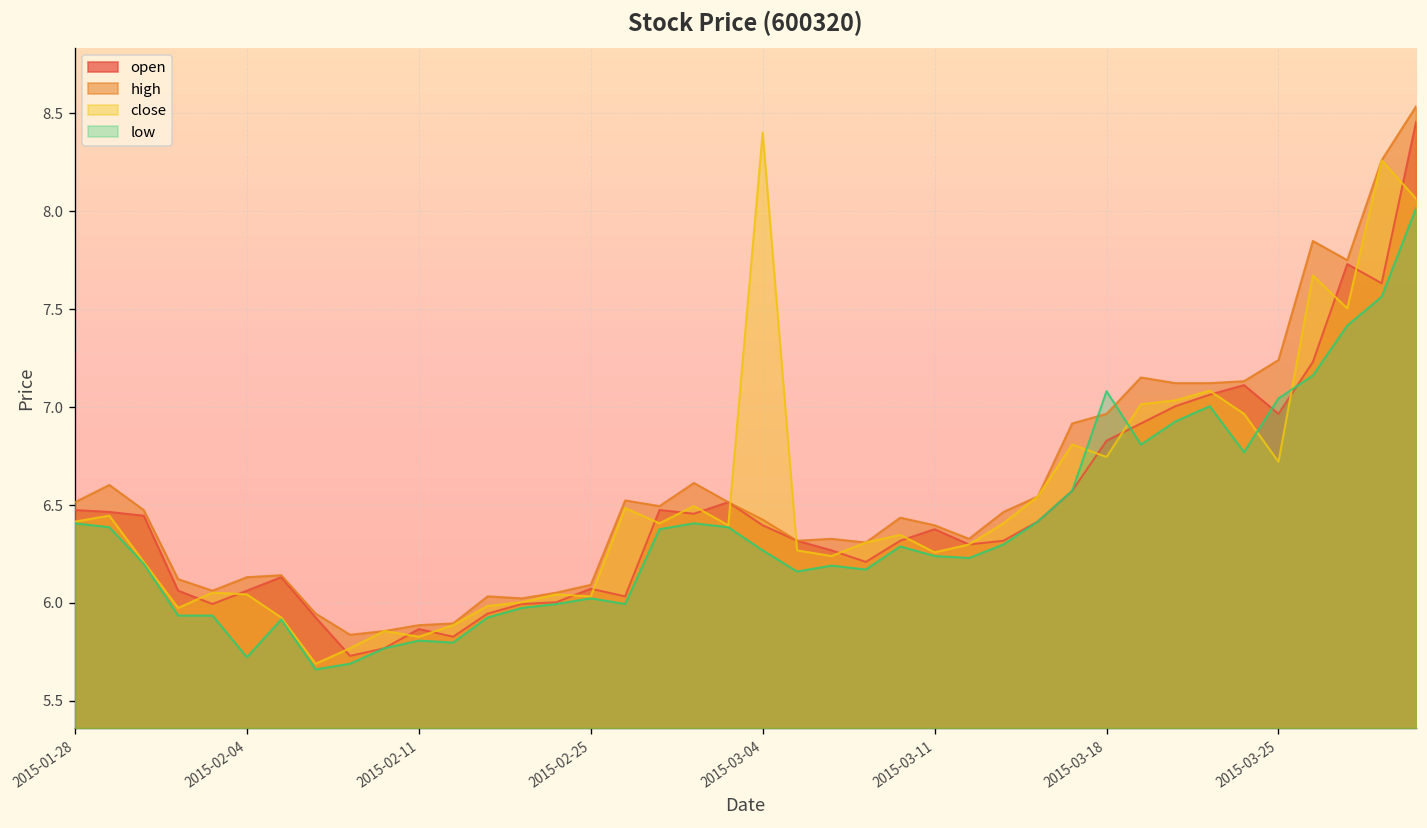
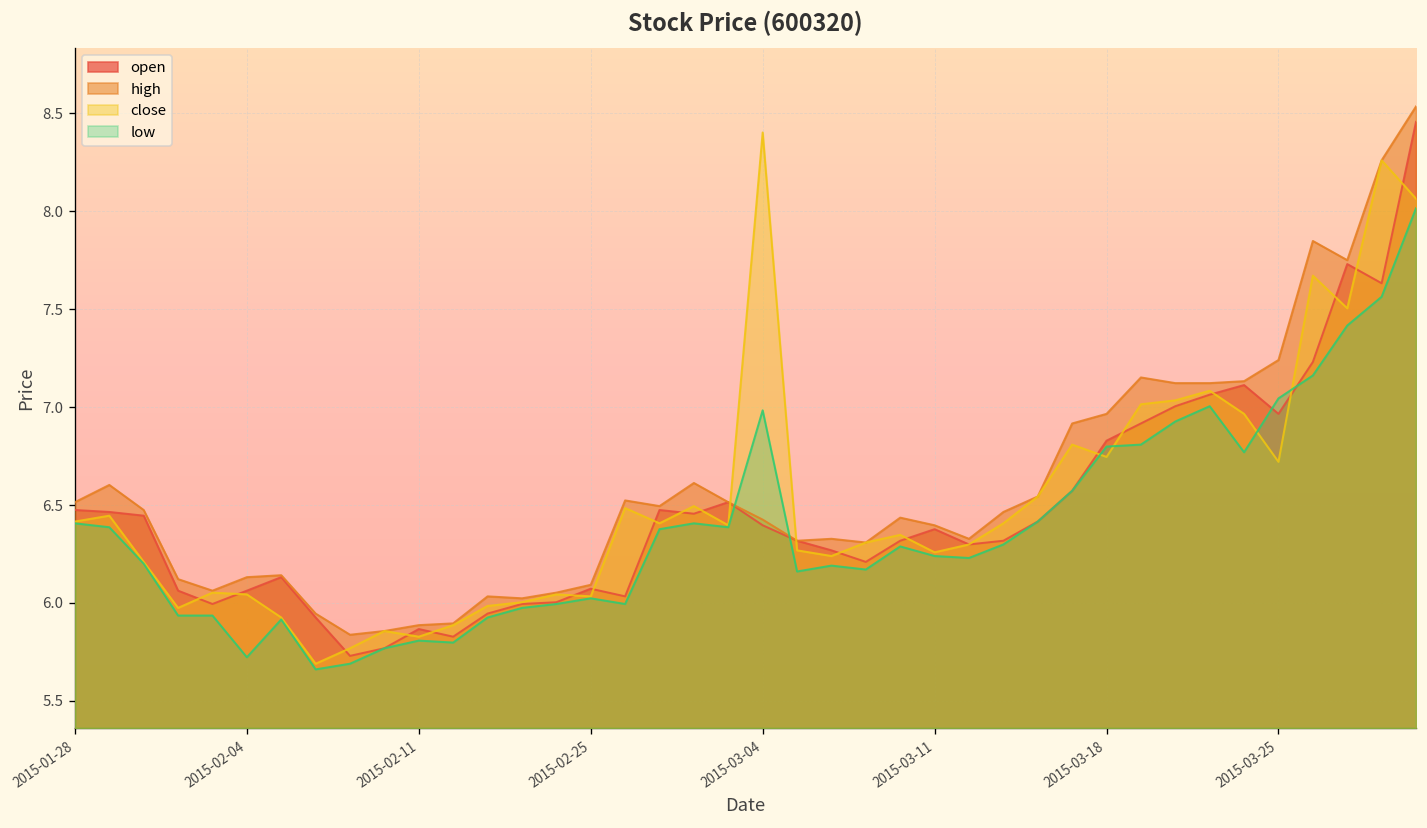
low, 2015-03-04: 6.27 -> 6.98
low, 2015-03-18: 7.08 -> 6.80
